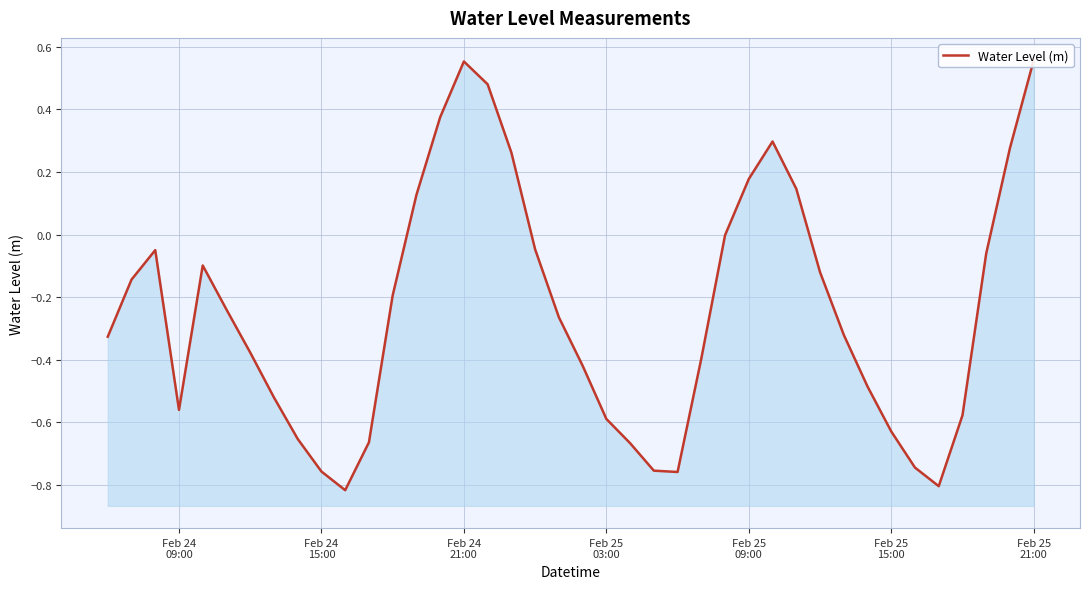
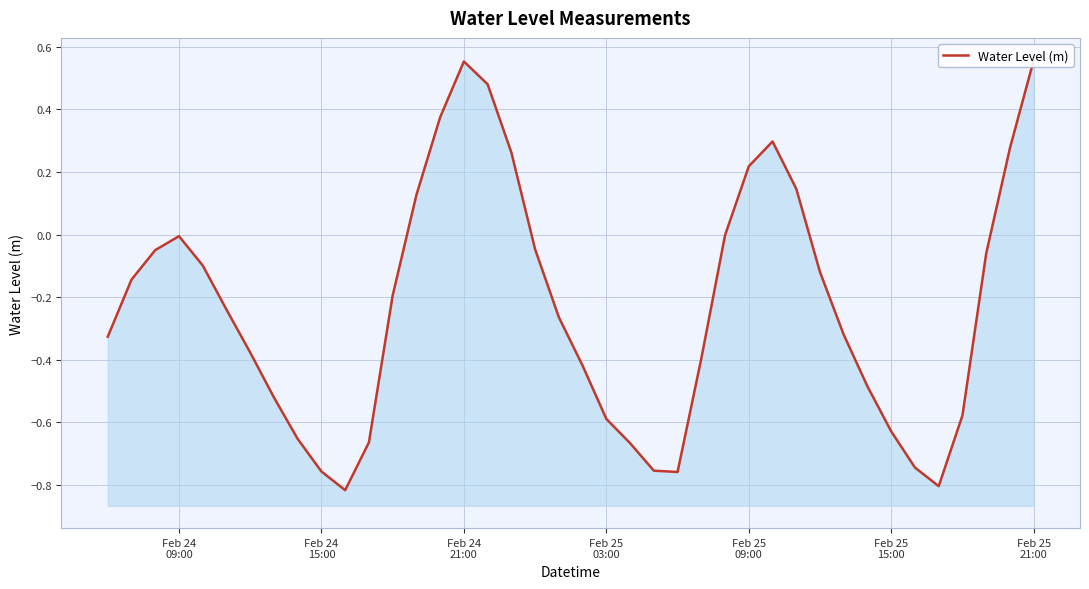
Feb 24 09:00: -0.56 -> -0.01
Feb 25 09:00: 0.18 -> 0.22
